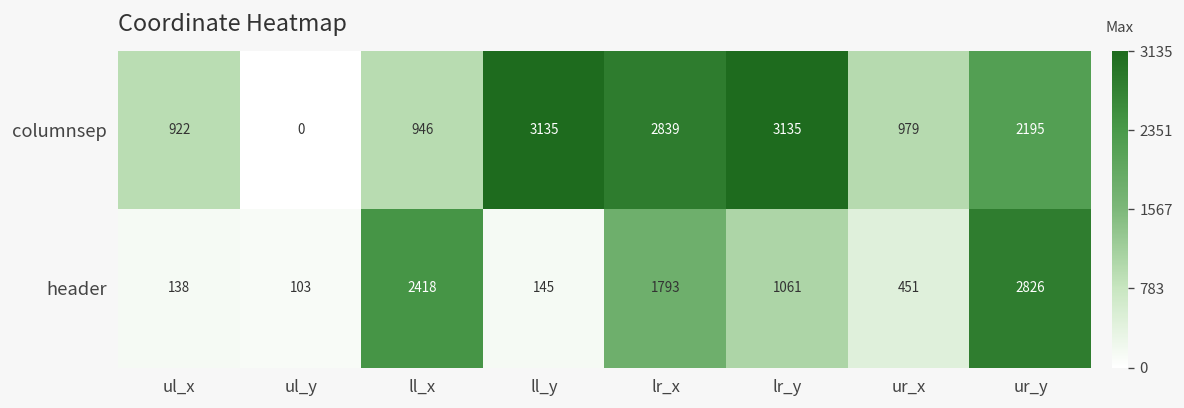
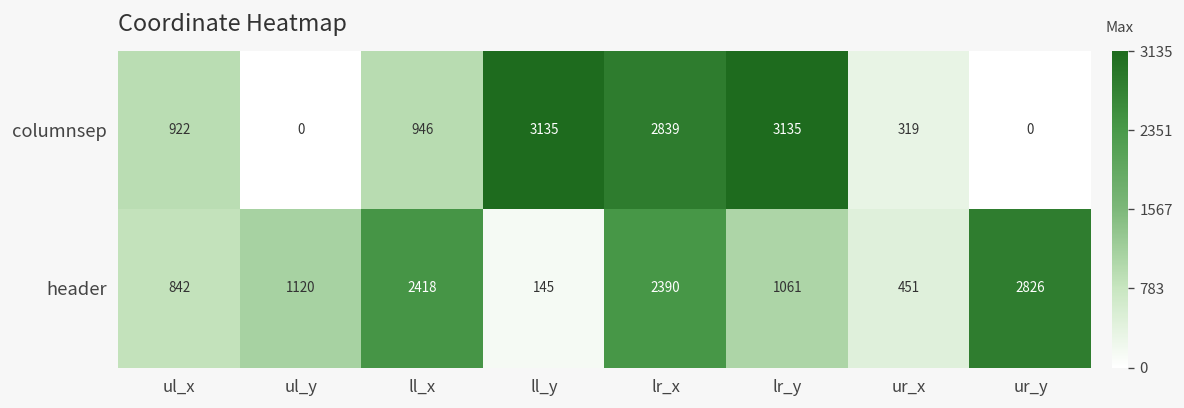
columnsep, ur_x: 979 -> 319
columnsep, ur_y: 2195 -> 0
header, ul_x: 138 -> 842
header, ul_y: 103 -> 1120
header, lr_x: 1793 -> 2390
